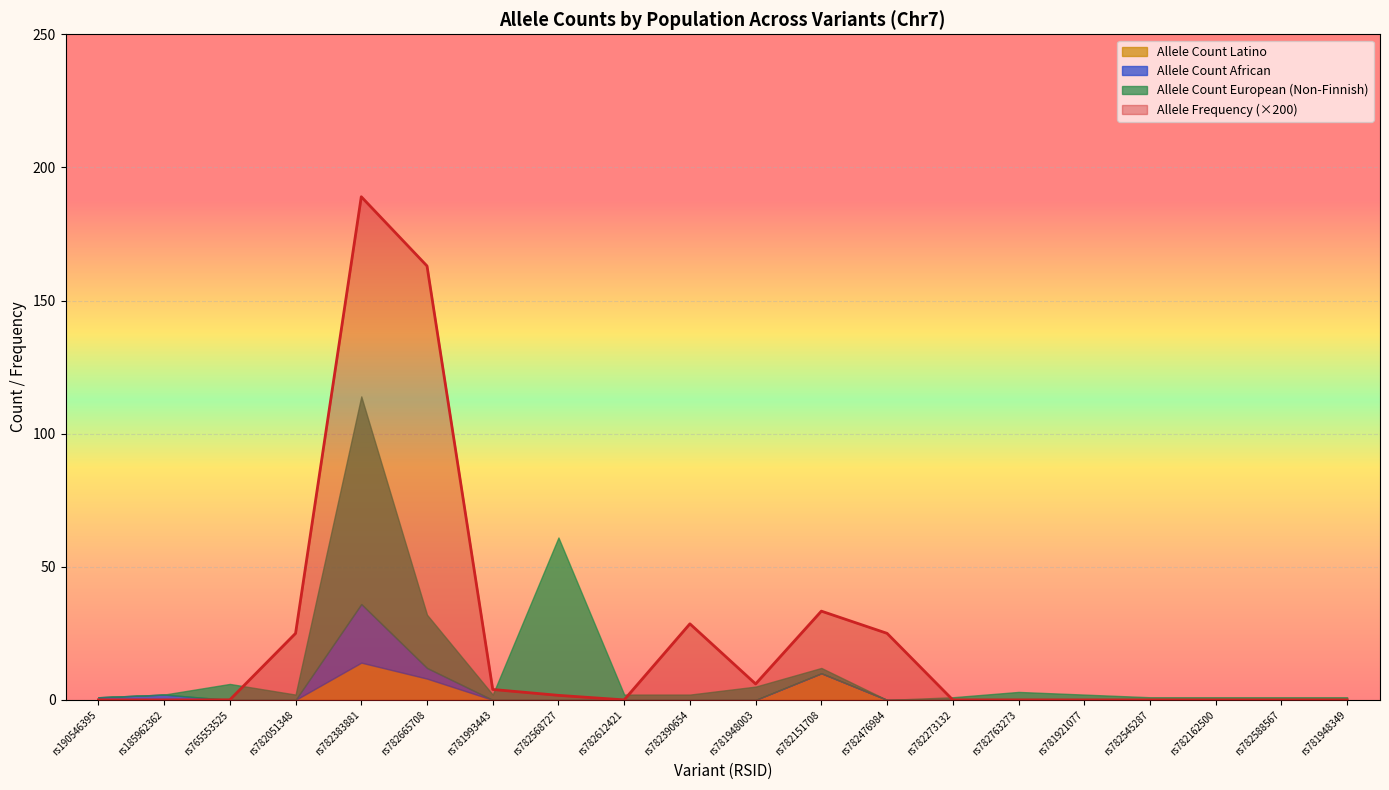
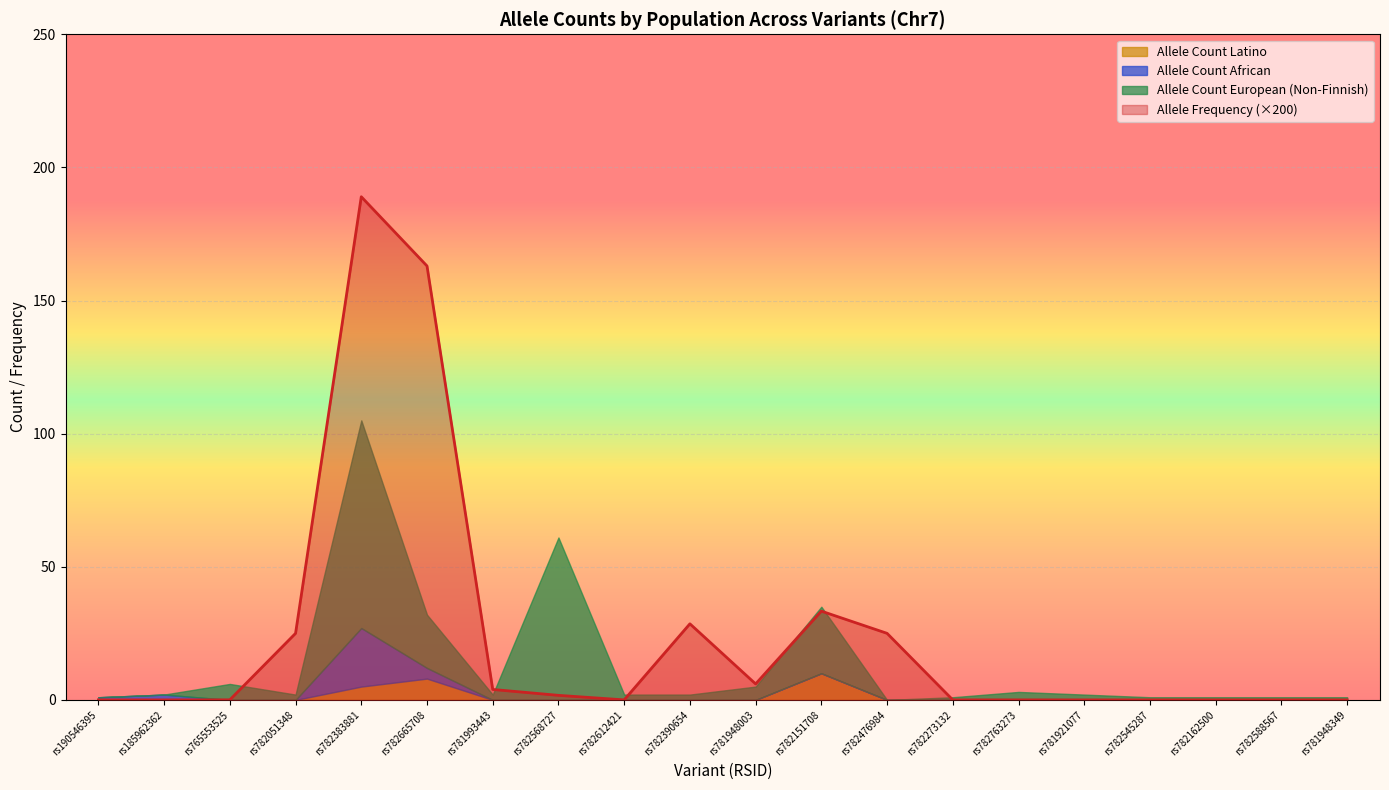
Allele Count Latino, rs782383881: 14 -> 5
Allele Count European (Non-Finnish), rs782151708: 2 -> 25
